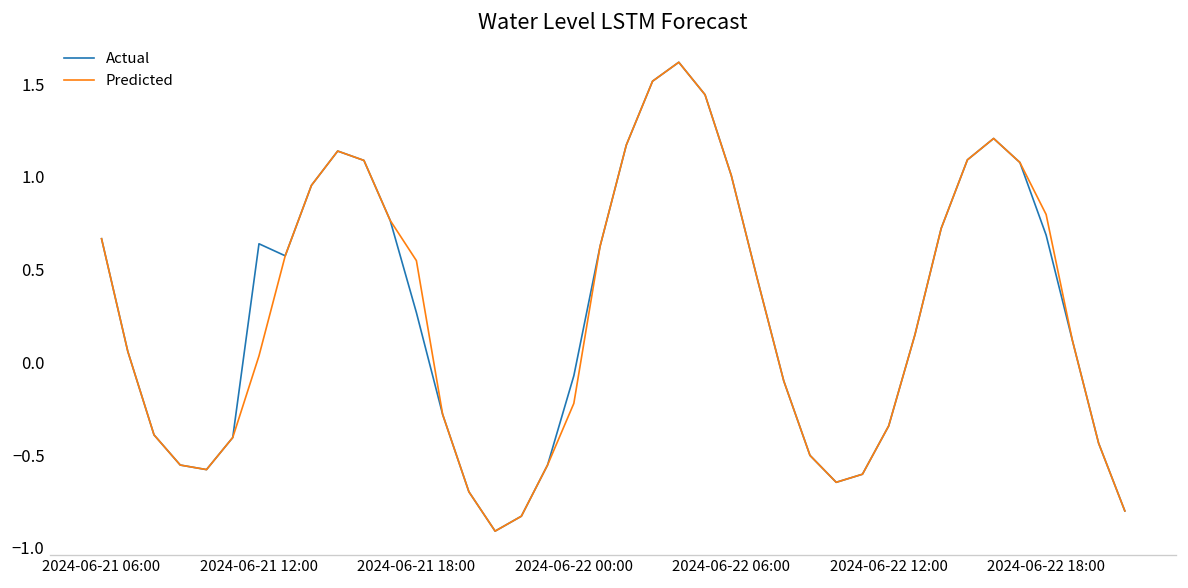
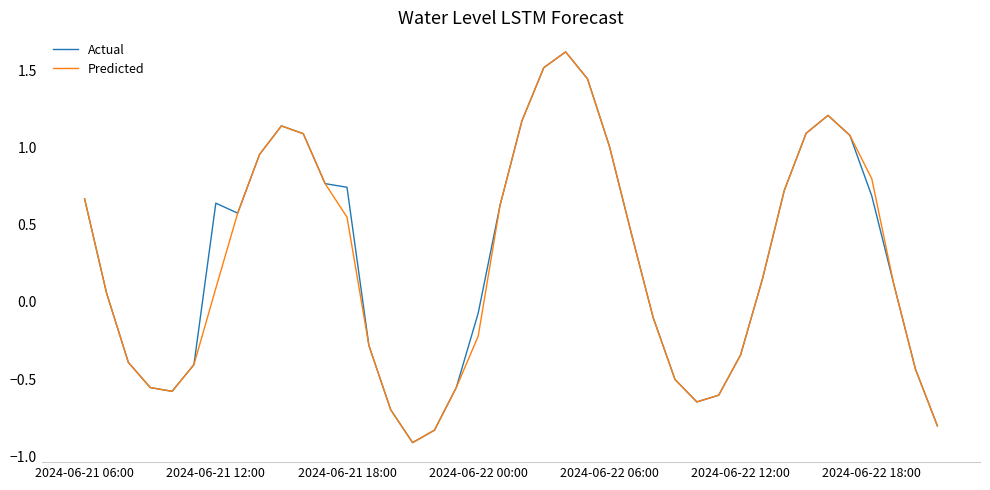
Predicted, 2024-06-21 12:00: 0.03 -> 0.09
Actual, 2024-06-21 18:00: 0.27 -> 0.74
